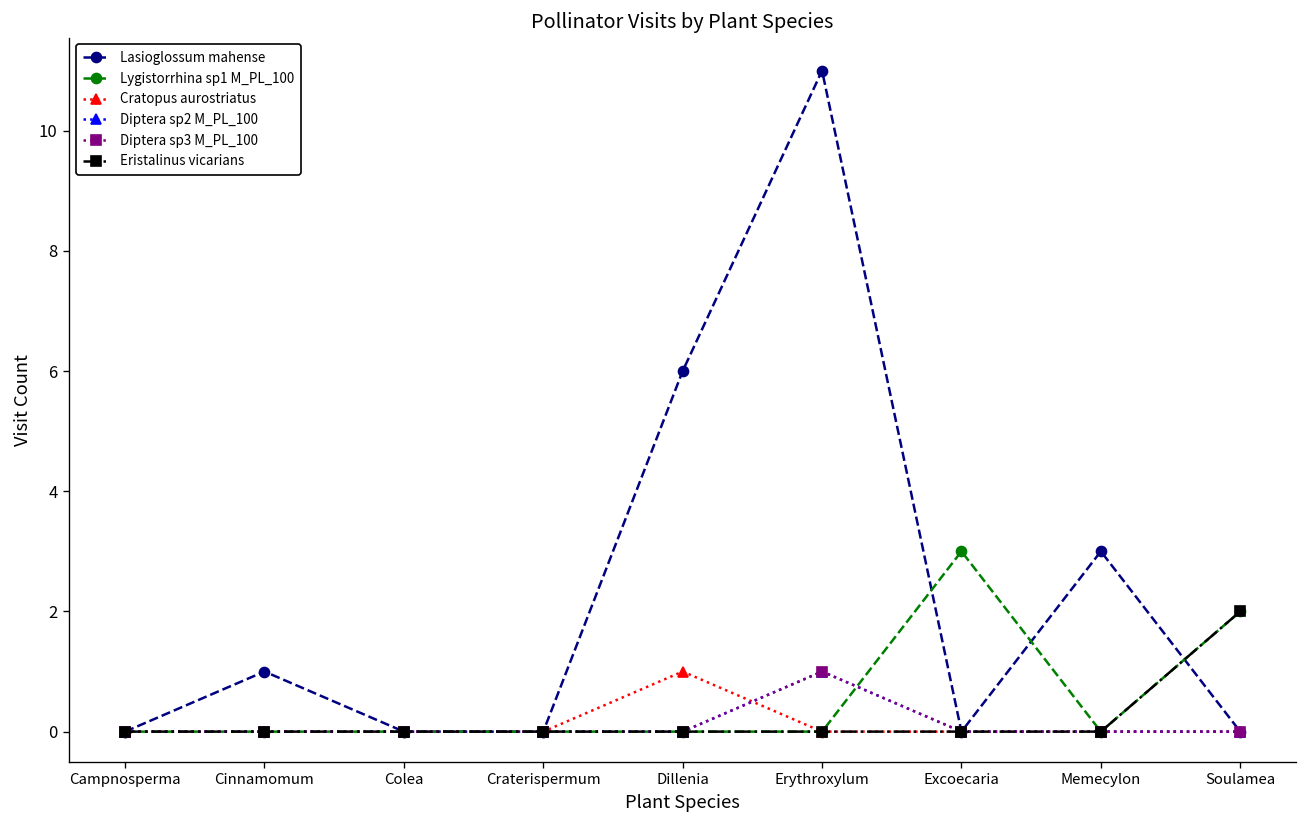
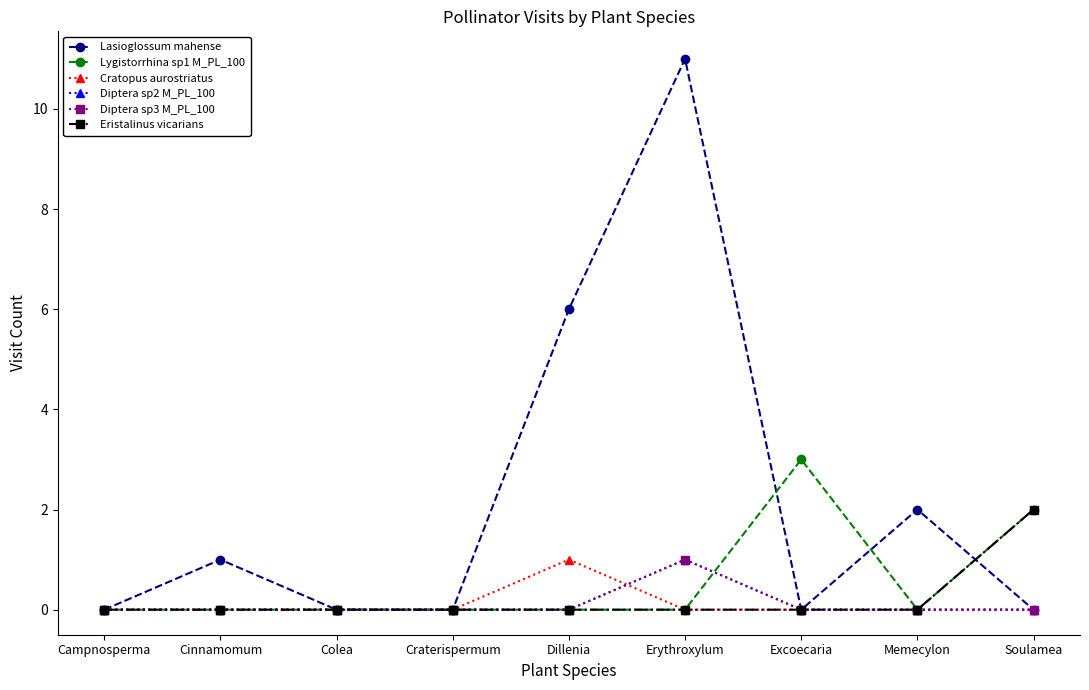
Lasioglossum mahense, Memecylon: 3 -> 2
